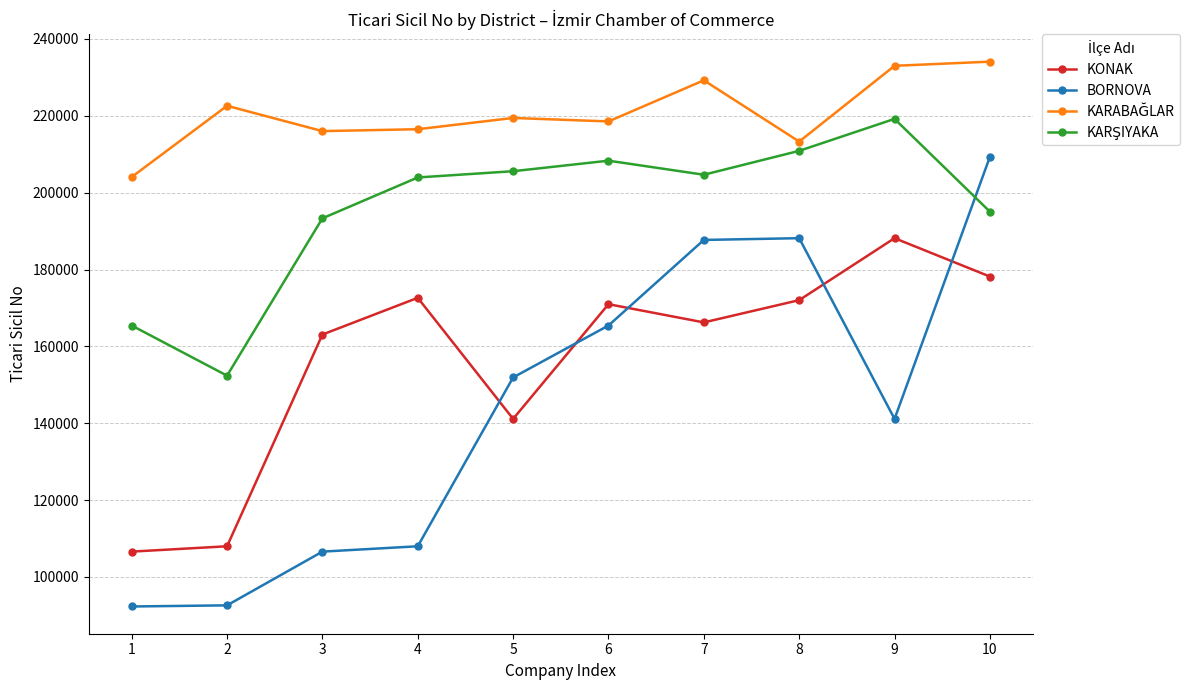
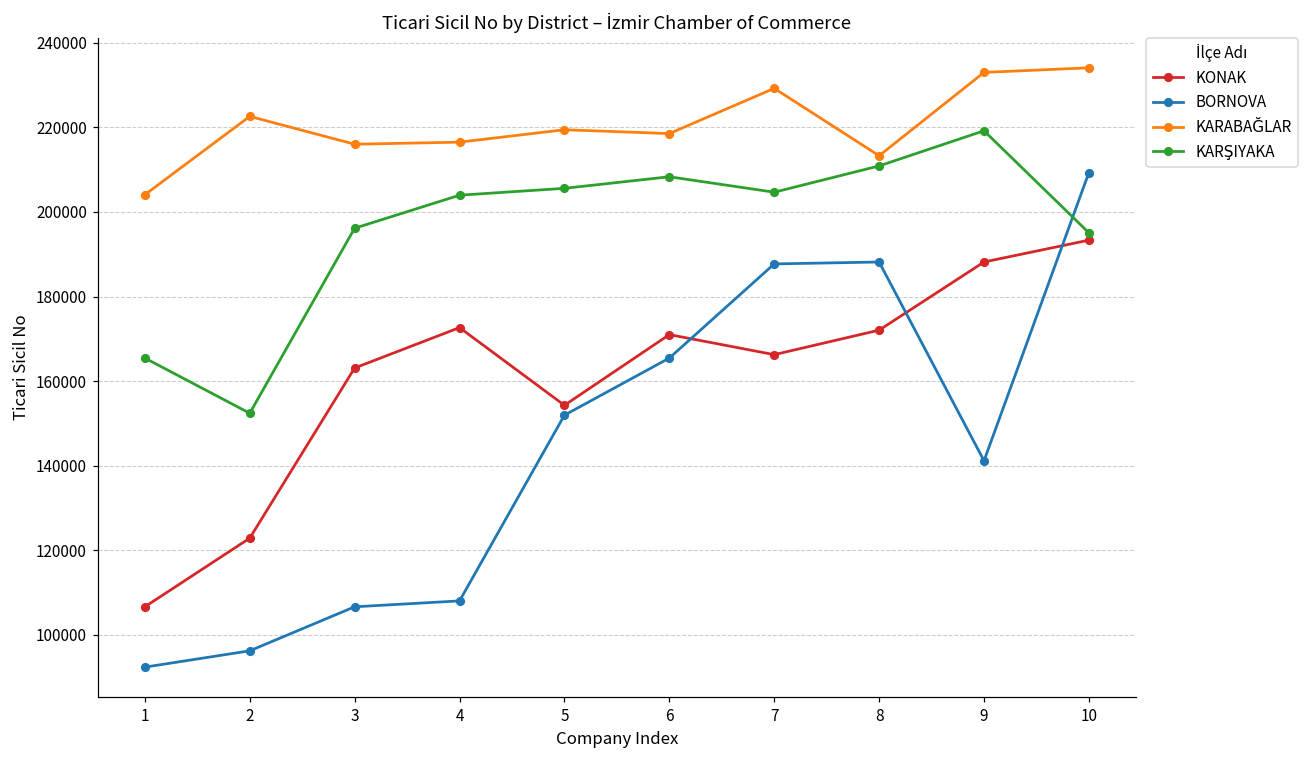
KONAK, 2: 108000 -> 123000
BORNOVA, 2: 93000 -> 96000
KARŞIYAKA, 3: 193000 -> 196000
KONAK, 5: 141000 -> 154000
KONAK, 10: 178000 -> 193000
